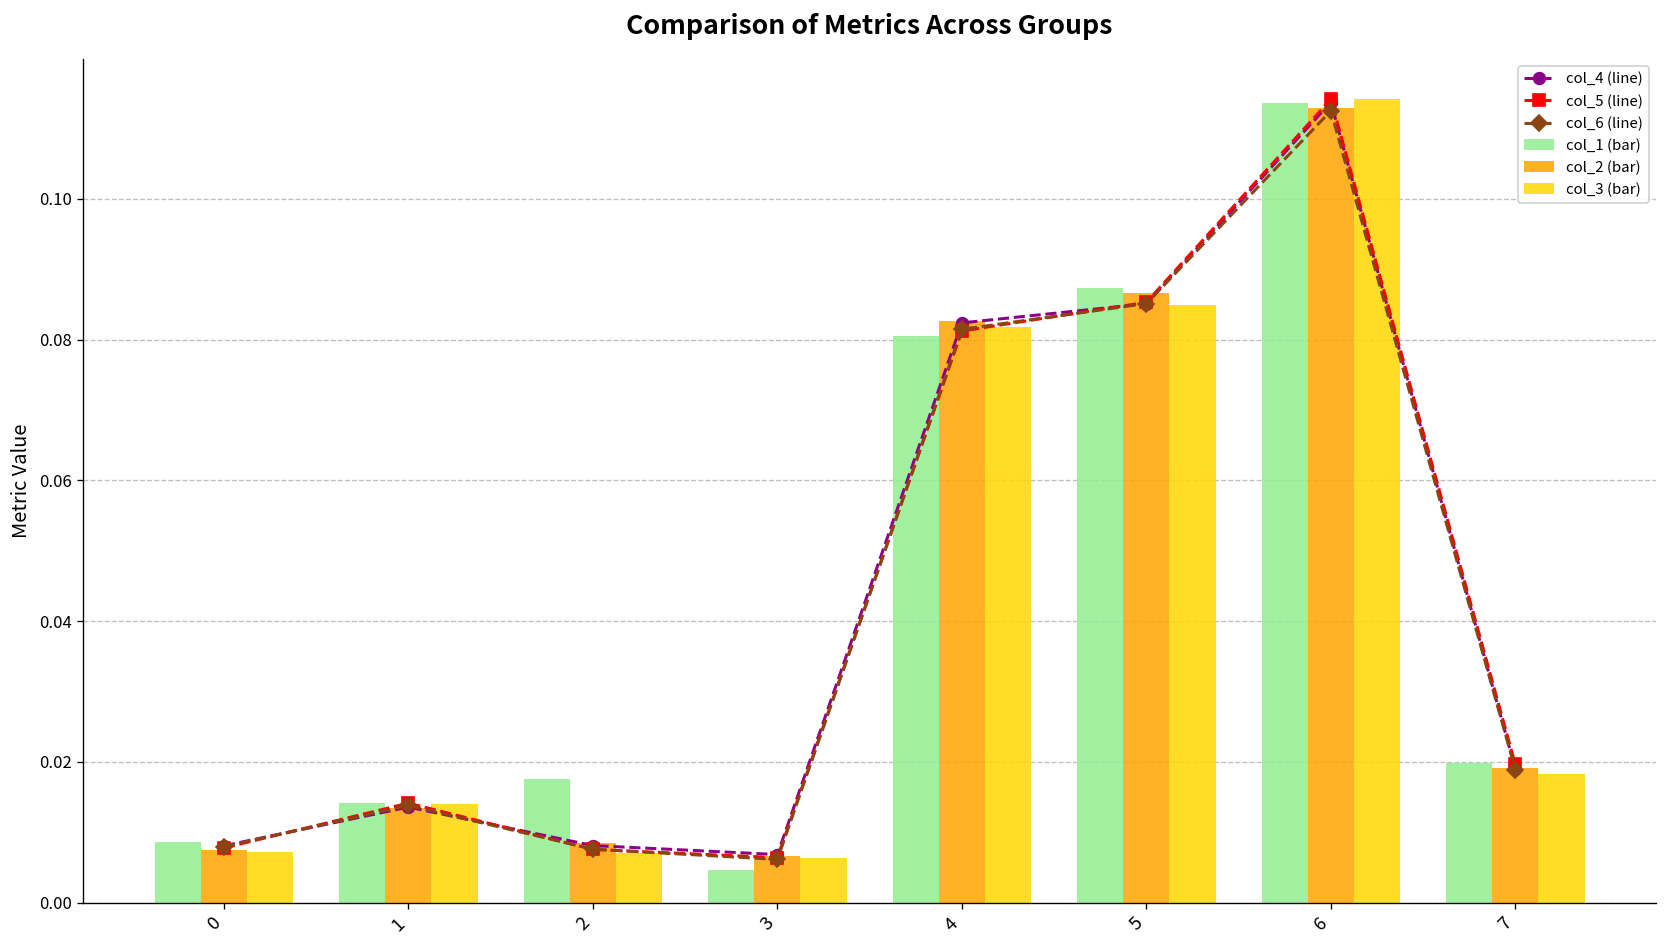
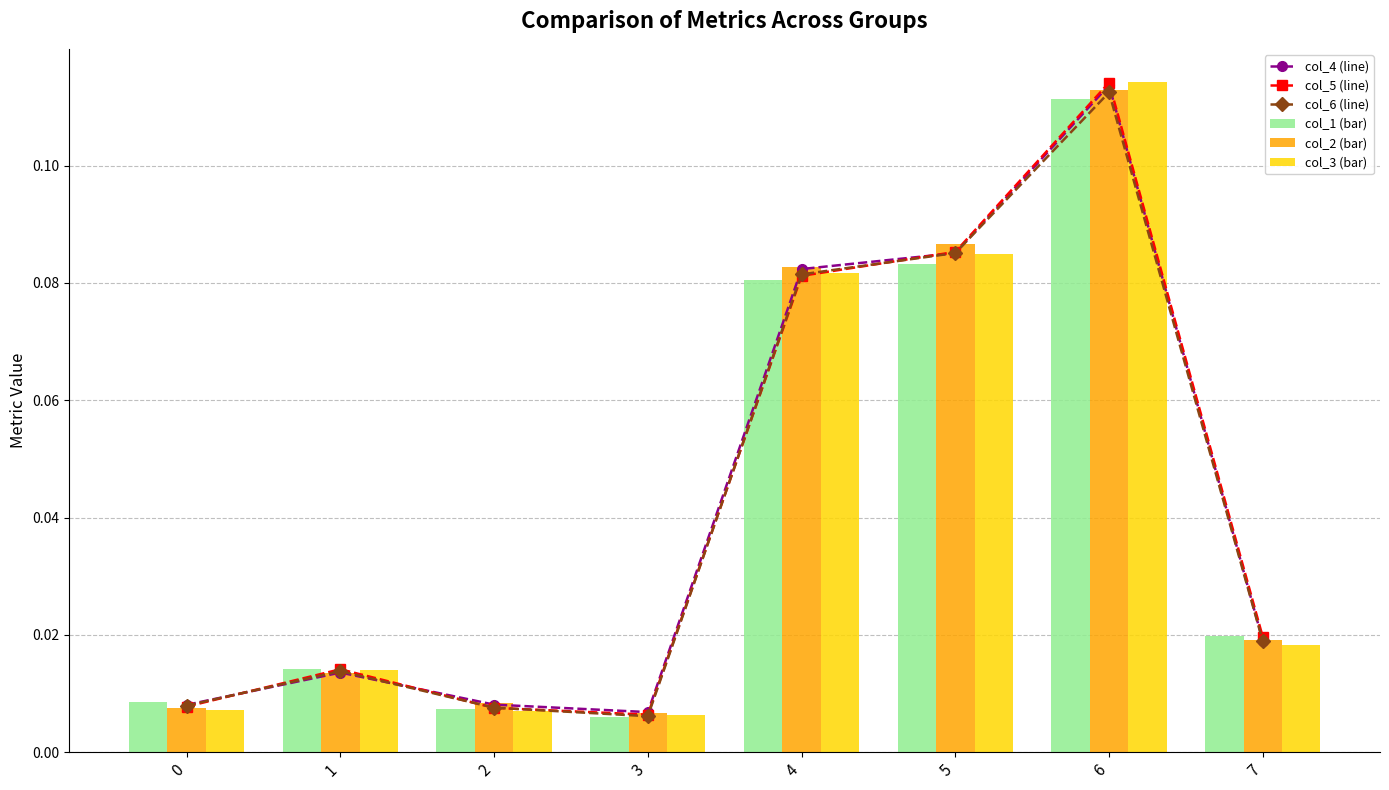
col_1 (bar), 2: 0.018 -> 0.007
col_1 (bar), 3: 0.005 -> 0.006
col_1 (bar), 5: 0.087 -> 0.083
col_1 (bar), 6: 0.114 -> 0.111
